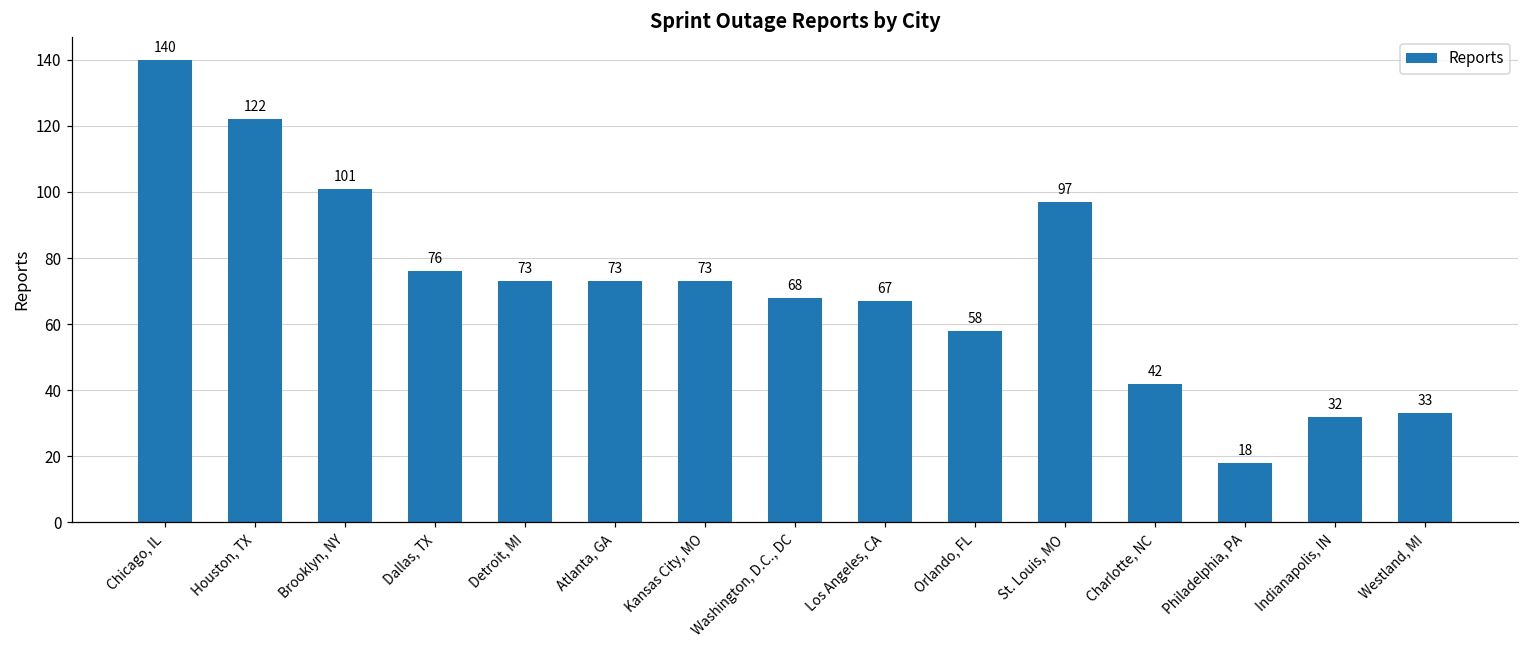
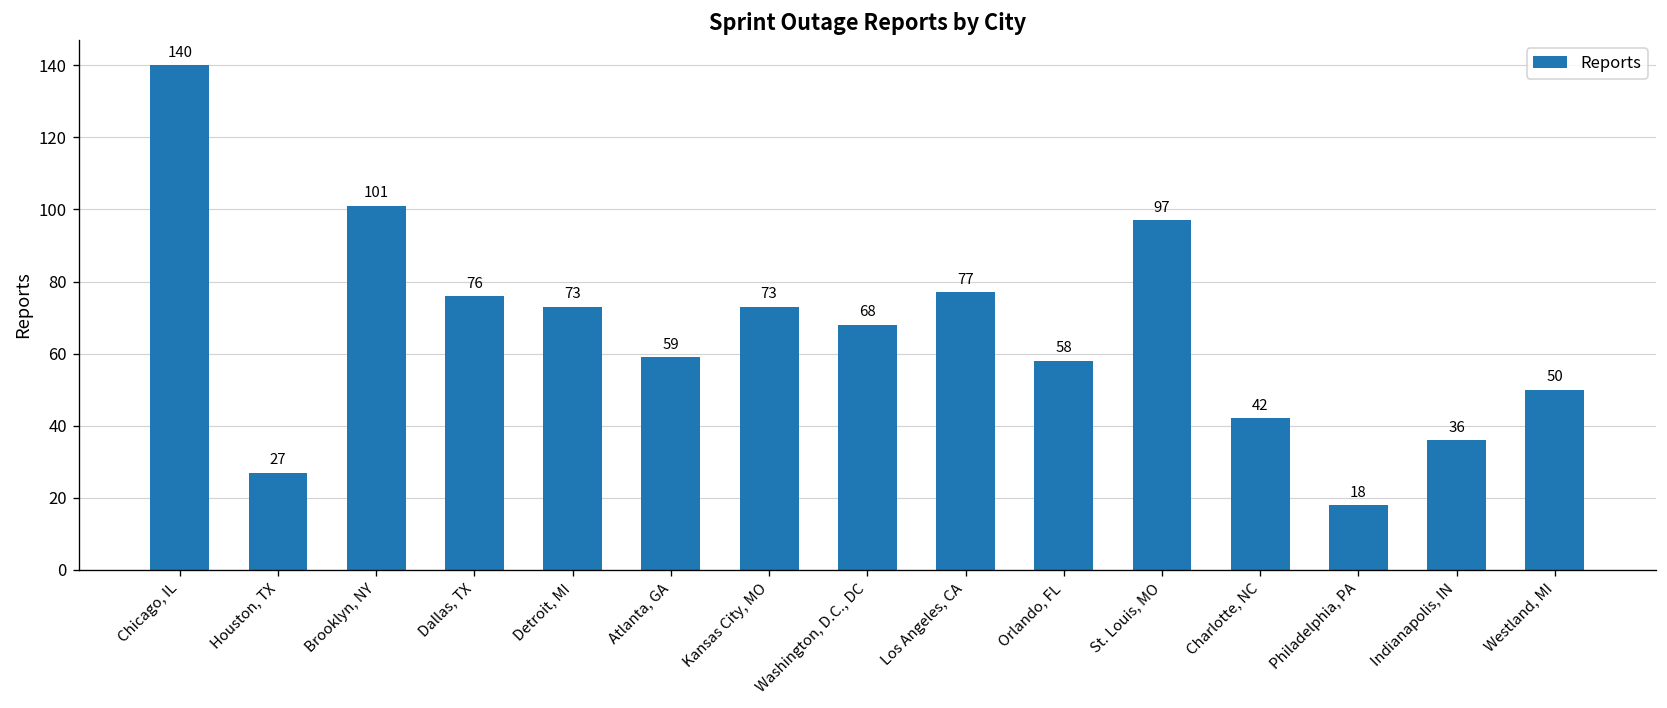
Houston, TX: 122 -> 27
Atlanta, GA: 73 -> 59
Los Angeles, CA: 67 -> 77
Indianapolis, IN: 32 -> 36
Westland, MI: 33 -> 50
